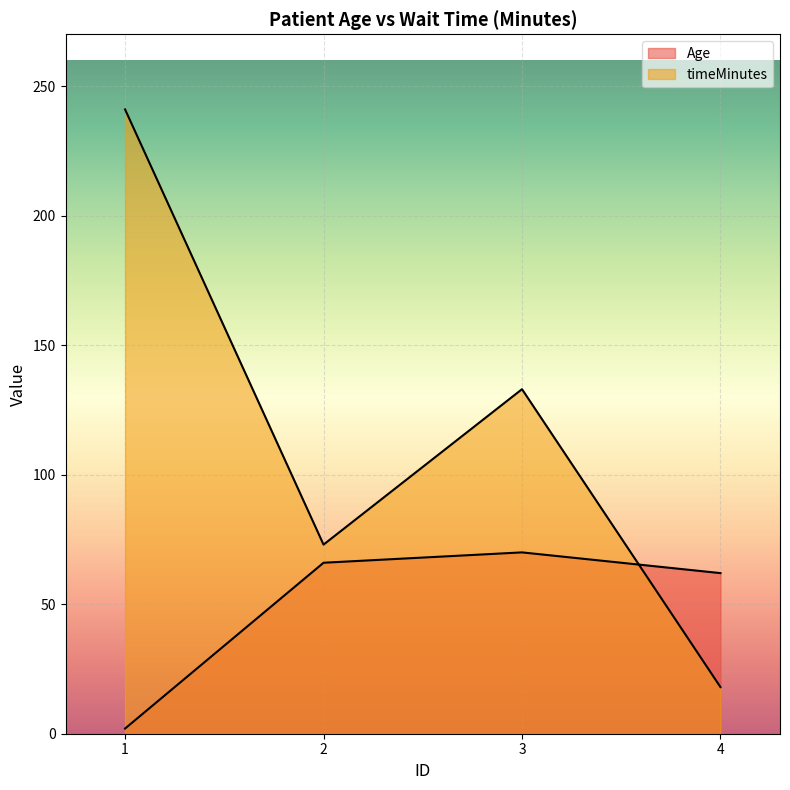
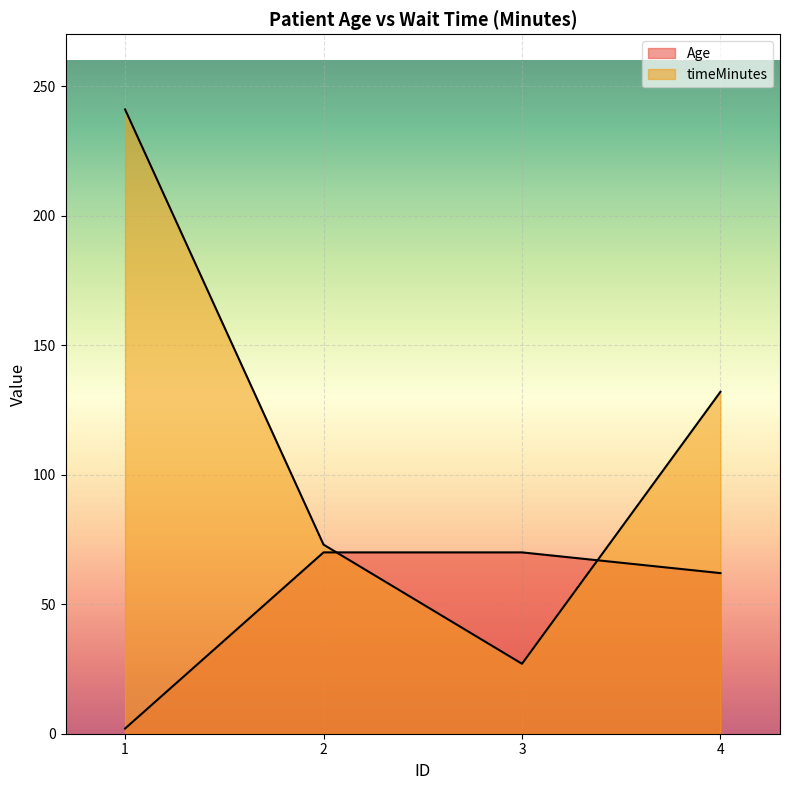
Age, 2: 66 -> 70
timeMinutes, 3: 133 -> 27
timeMinutes, 4: 18 -> 132
